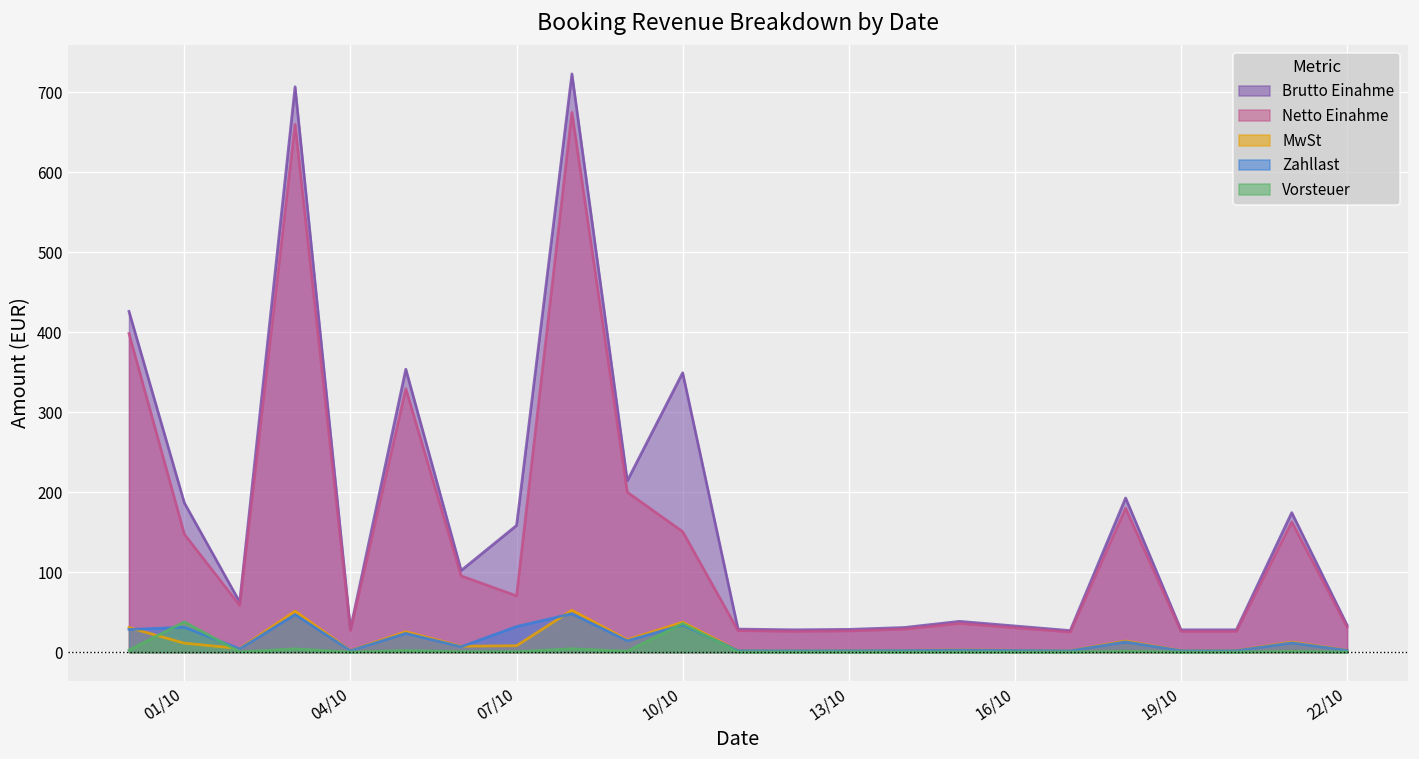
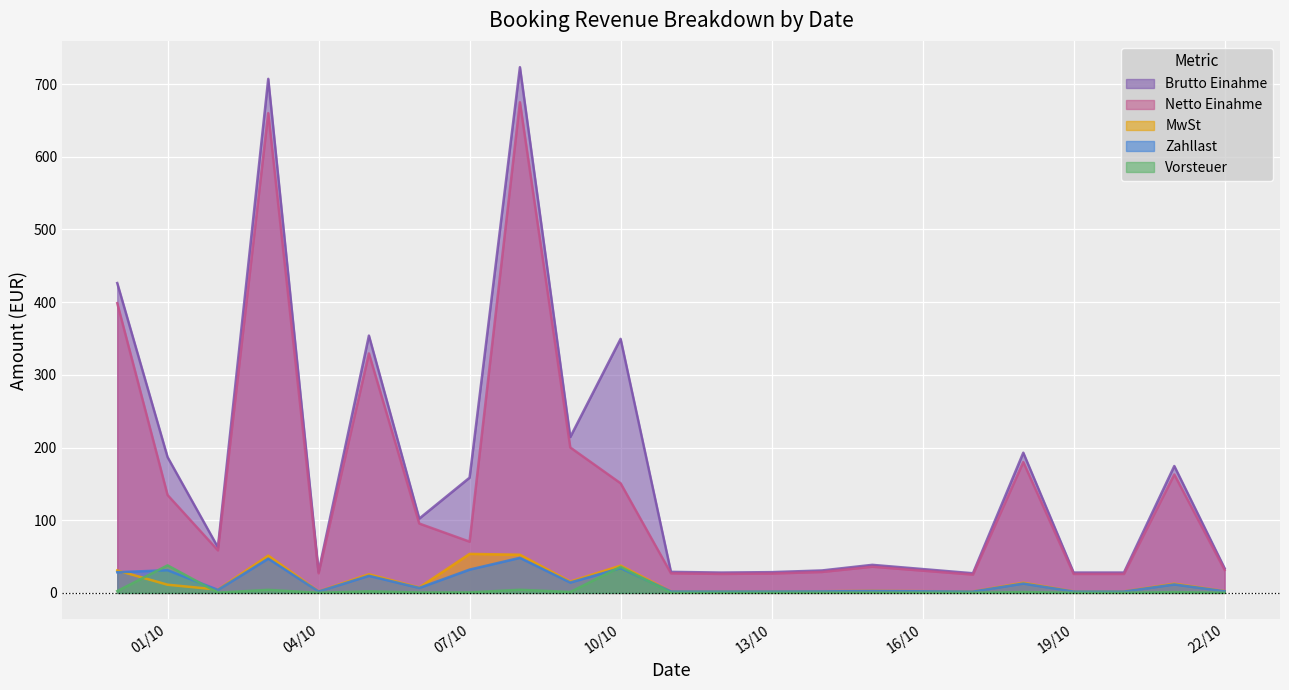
Netto Einahme, 01/10: 150 -> 130
MwSt, 07/10: 10 -> 50
